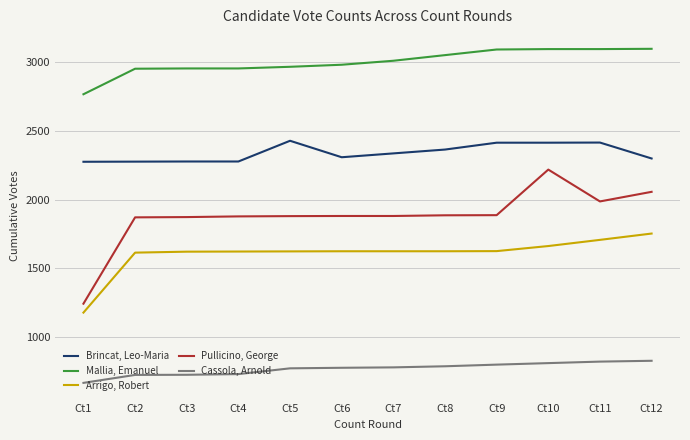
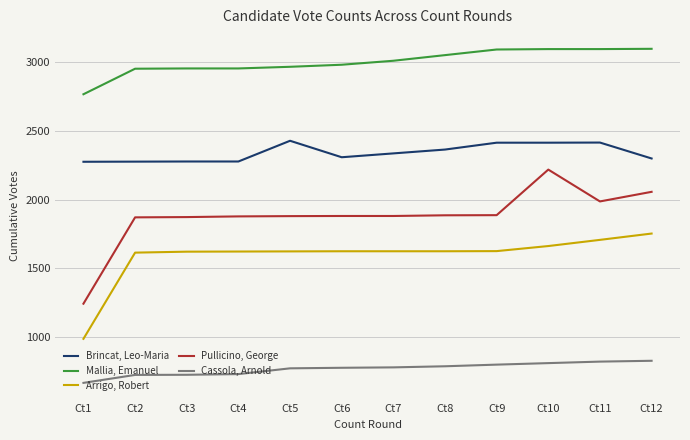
Arrigo, Robert, Ct1: 1180 -> 990
